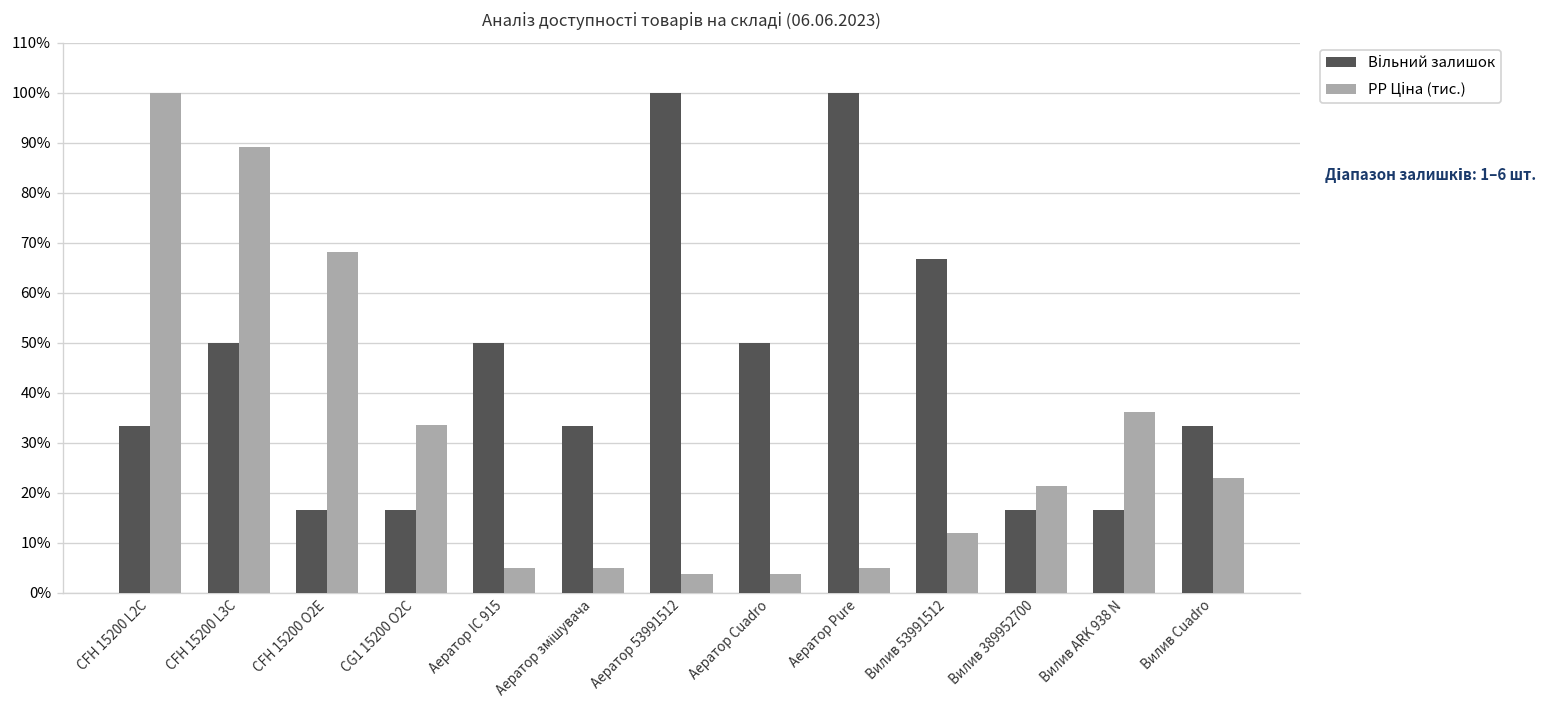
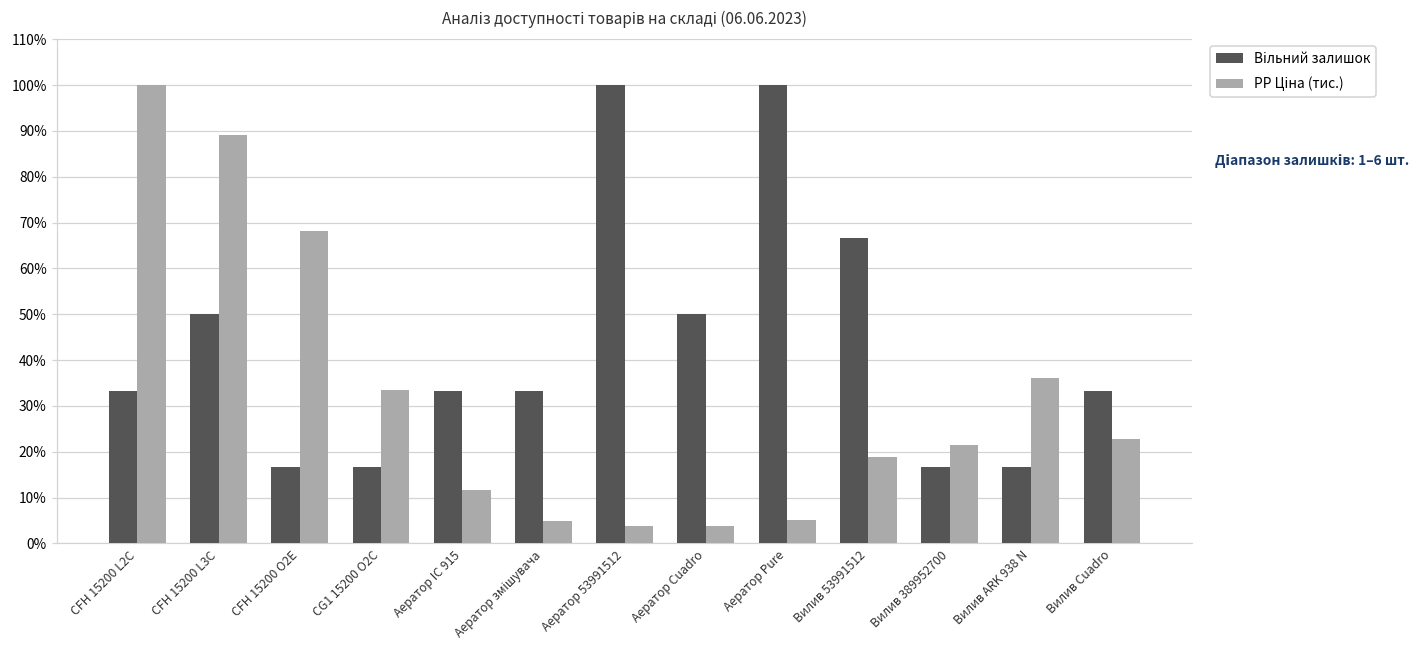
Вільний залишок, Аератор IC 915: 50% -> 33%
РР Ціна (тис.), Аератор IC 915: 5% -> 12%
РР Ціна (тис.), Вилив 53991512: 12% -> 19%
